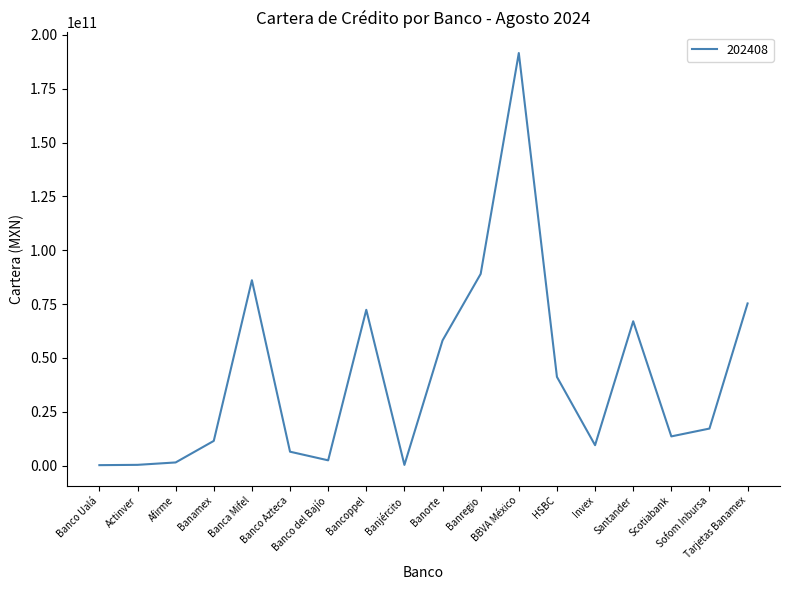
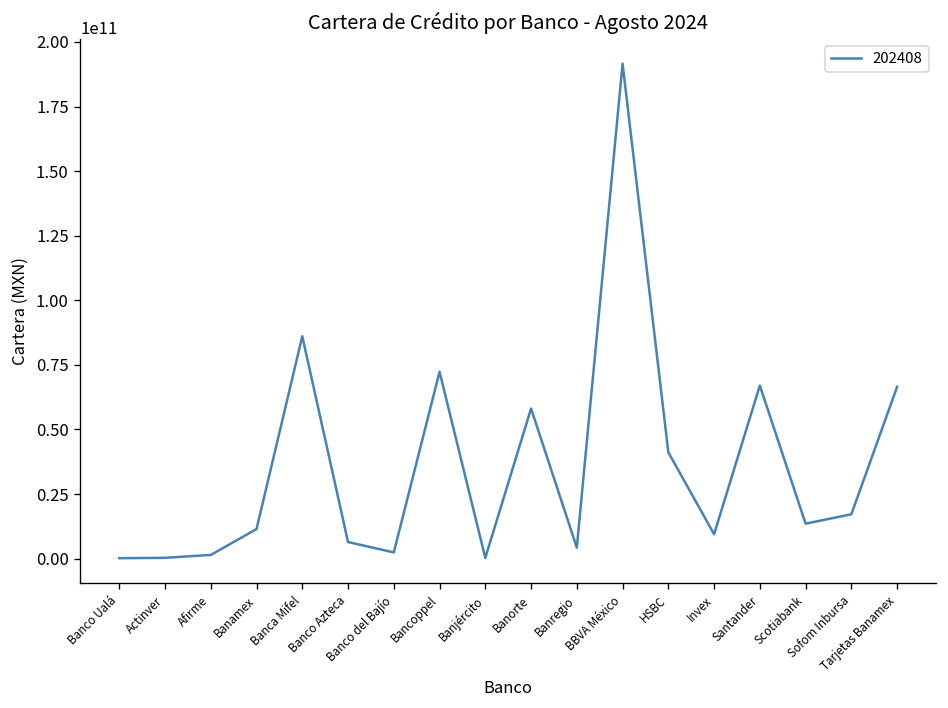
Banregio: 89000000000 -> 4000000000
Tarjetas Banamex: 75000000000 -> 67000000000
